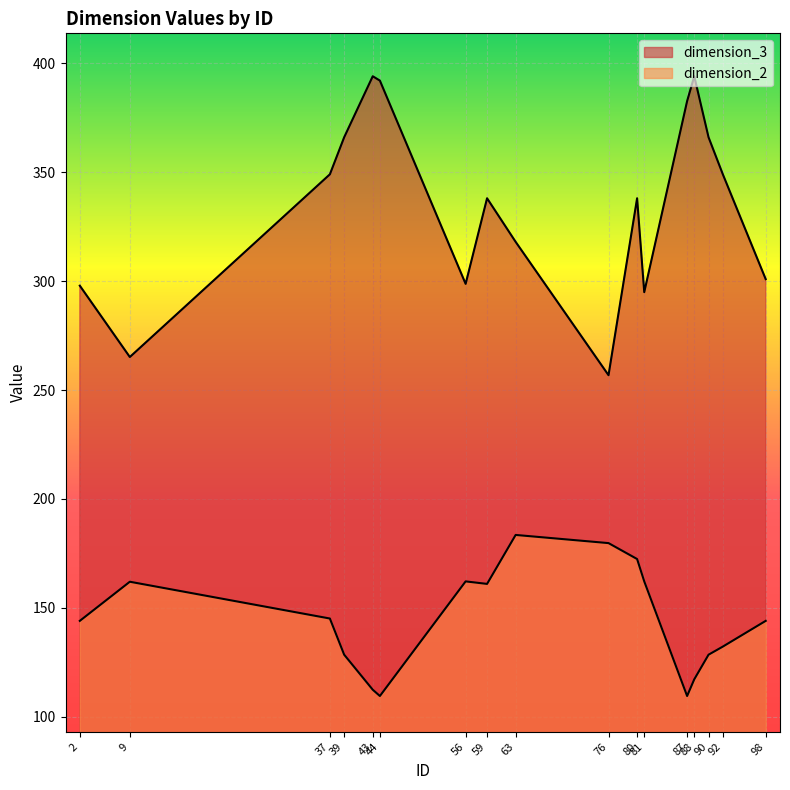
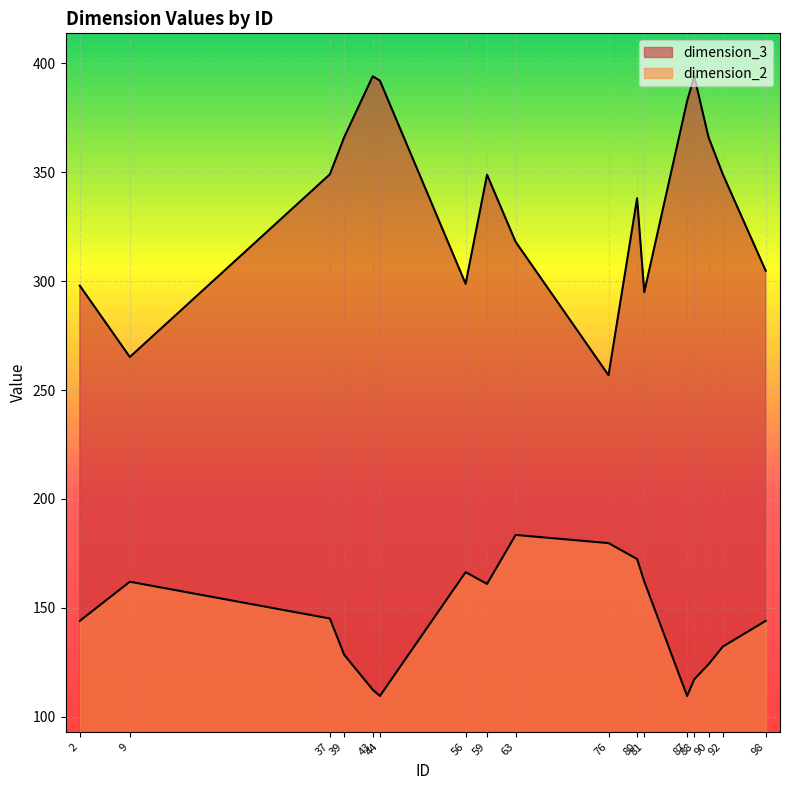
dimension_2, 56: 162 -> 166
dimension_3, 59: 338 -> 349
dimension_2, 90: 129 -> 124
dimension_3, 98: 301 -> 305
